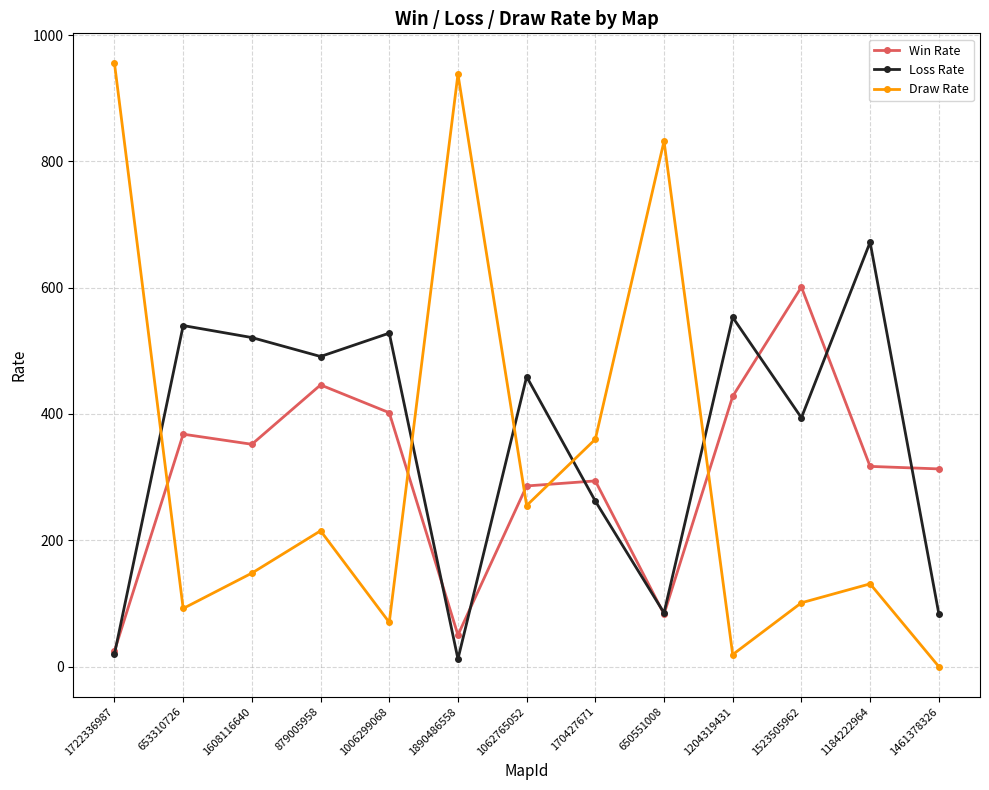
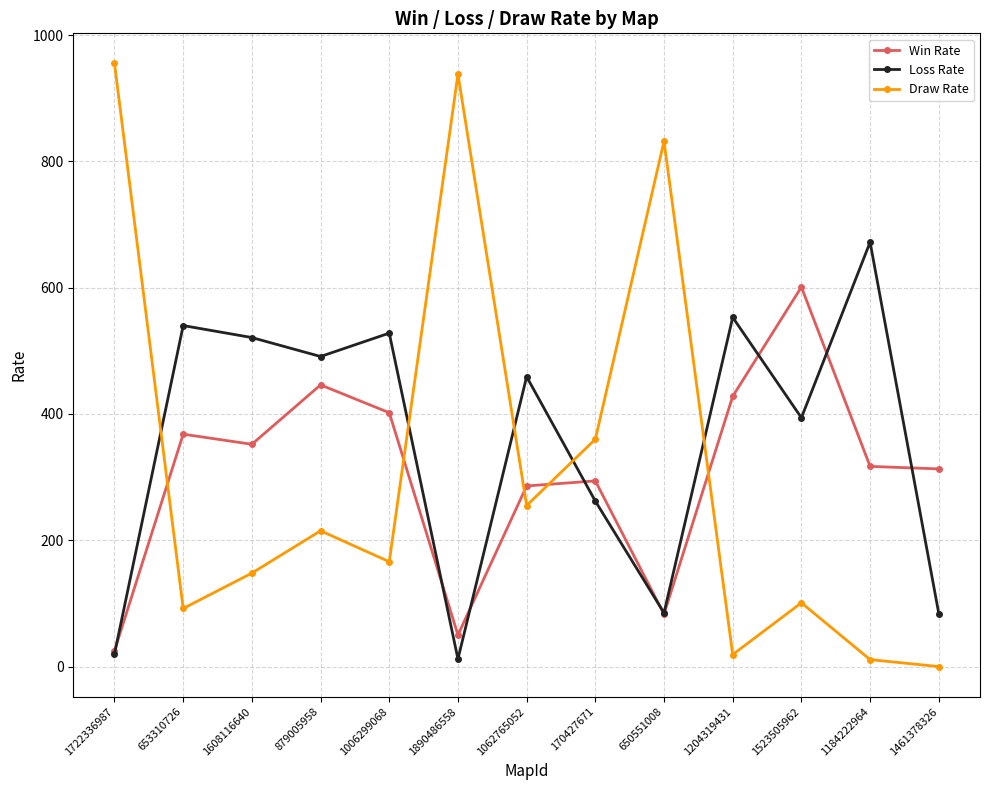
Draw Rate, 1006299068: 70 -> 170
Draw Rate, 1184222964: 130 -> 10
